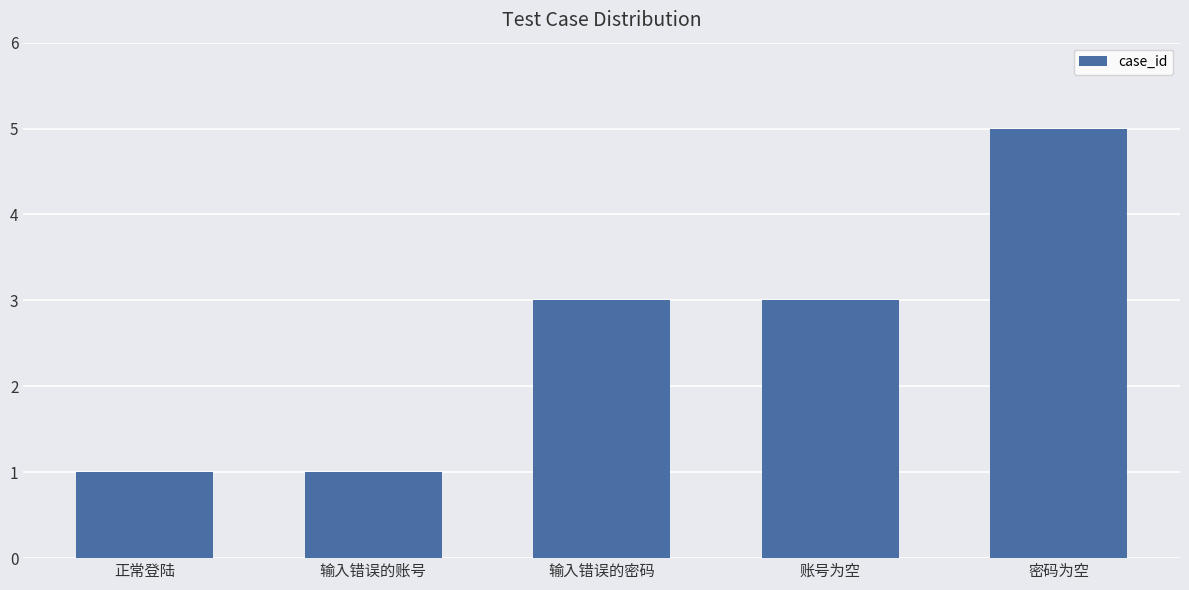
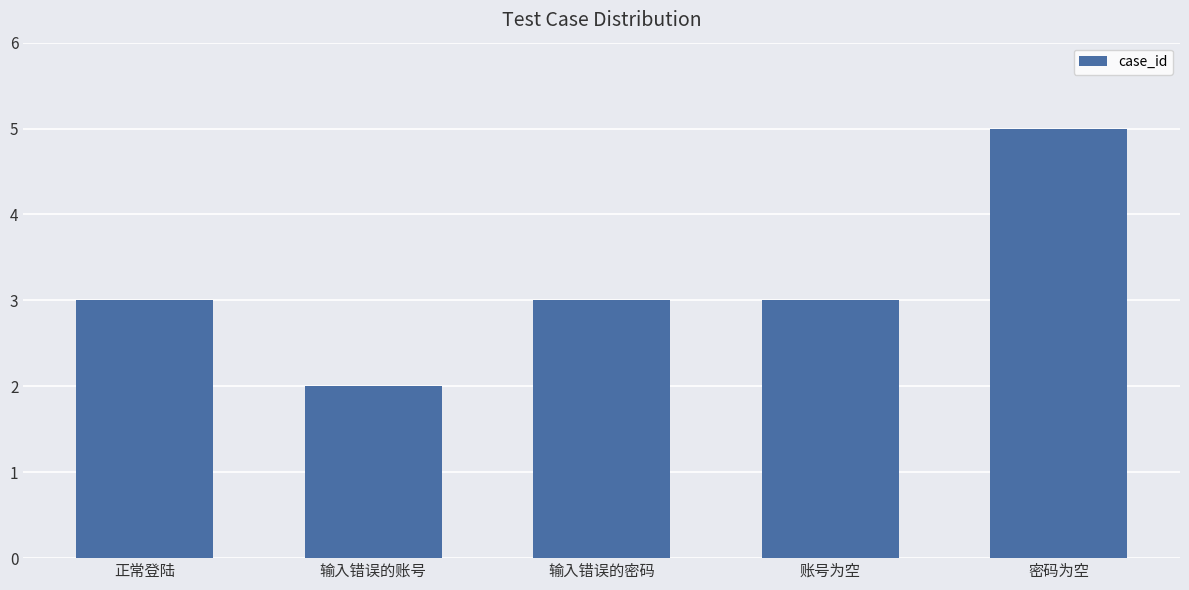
正常登陆: 1 -> 3
输入错误的账号: 1 -> 2
